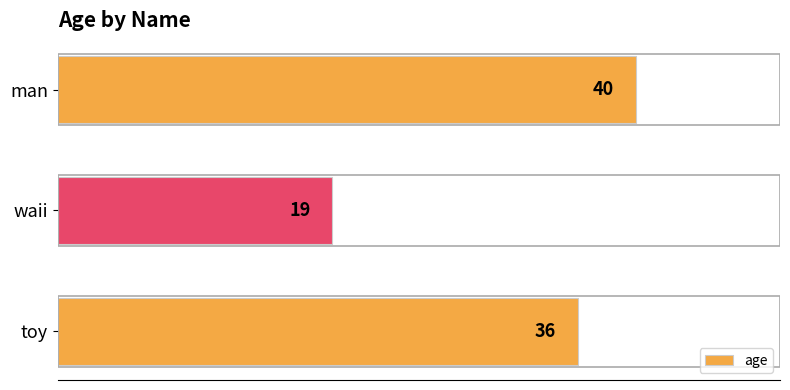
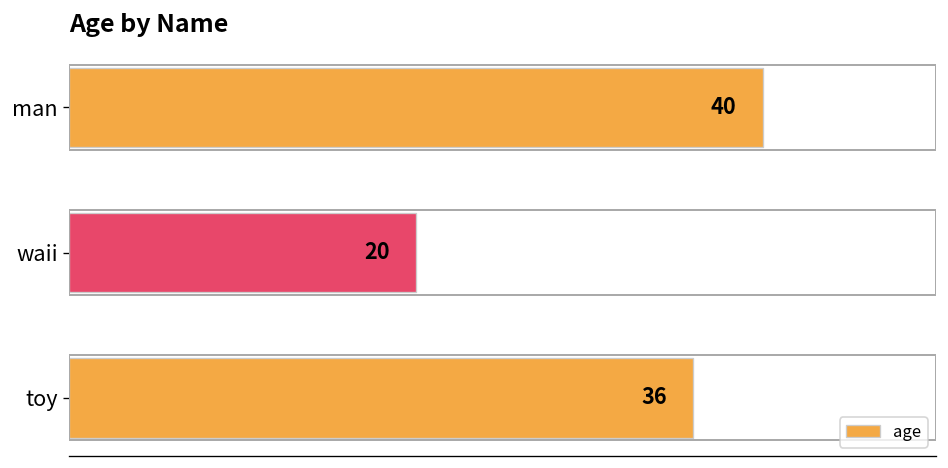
waii: 19 -> 20
